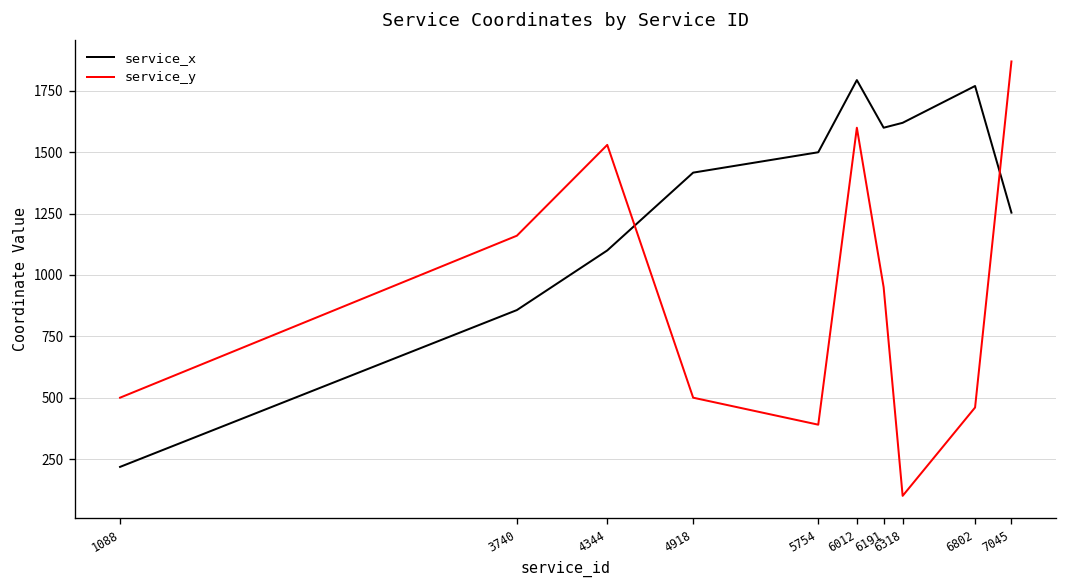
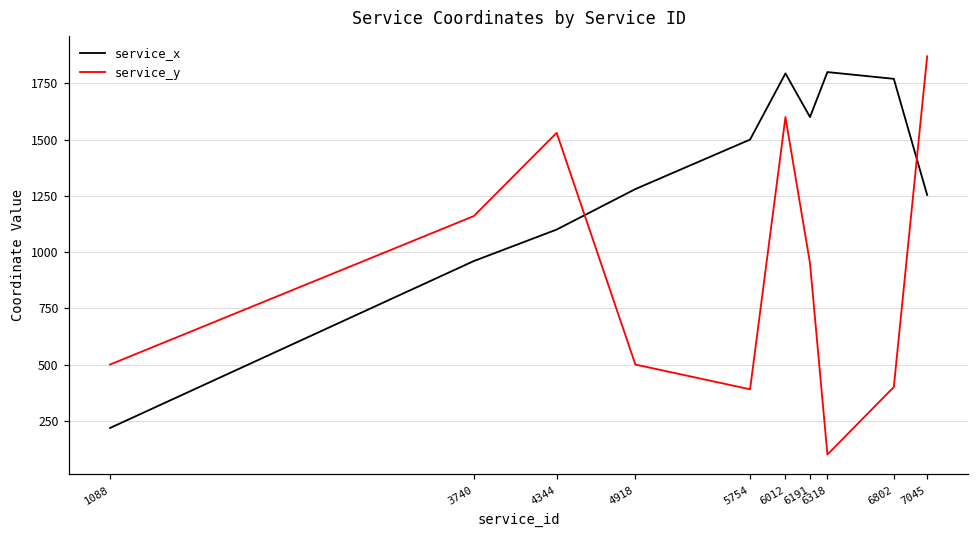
service_x, 3740: 860 -> 960
service_x, 4918: 1420 -> 1280
service_x, 6318: 1620 -> 1800
service_y, 6802: 460 -> 400
